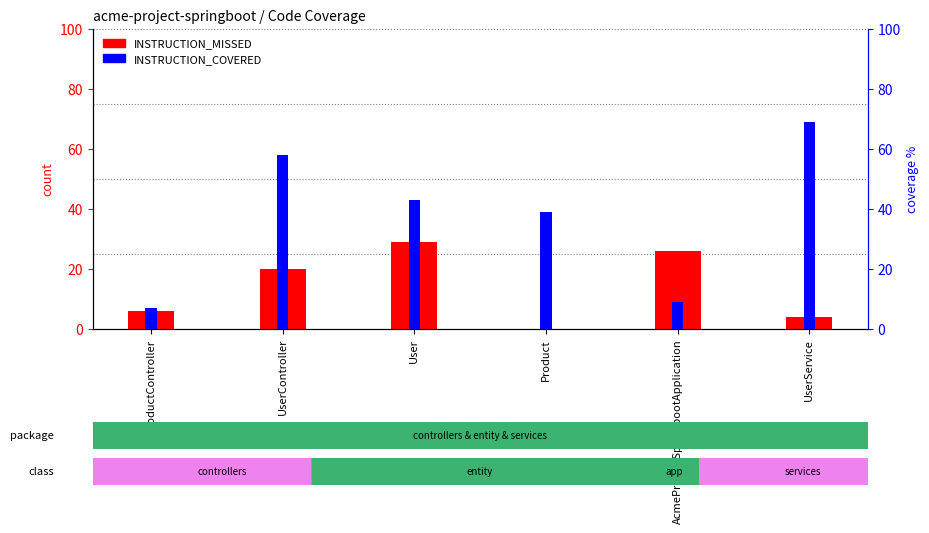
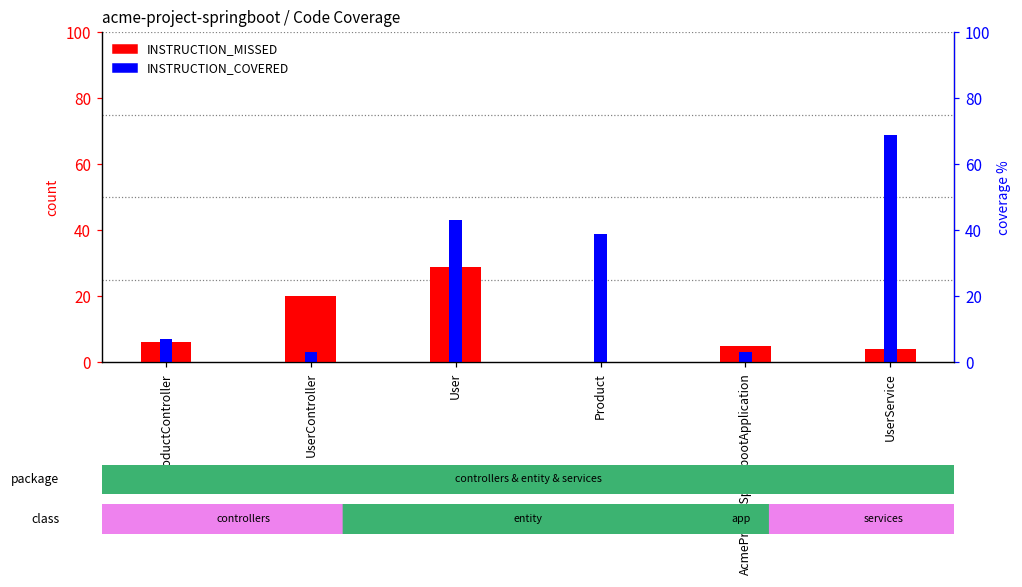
INSTRUCTION_COVERED, UserController: 58 -> 3
INSTRUCTION_COVERED, AcmeProjectSpringbootApplication: 9 -> 3
INSTRUCTION_MISSED, AcmeProjectSpringbootApplication: 26 -> 5
